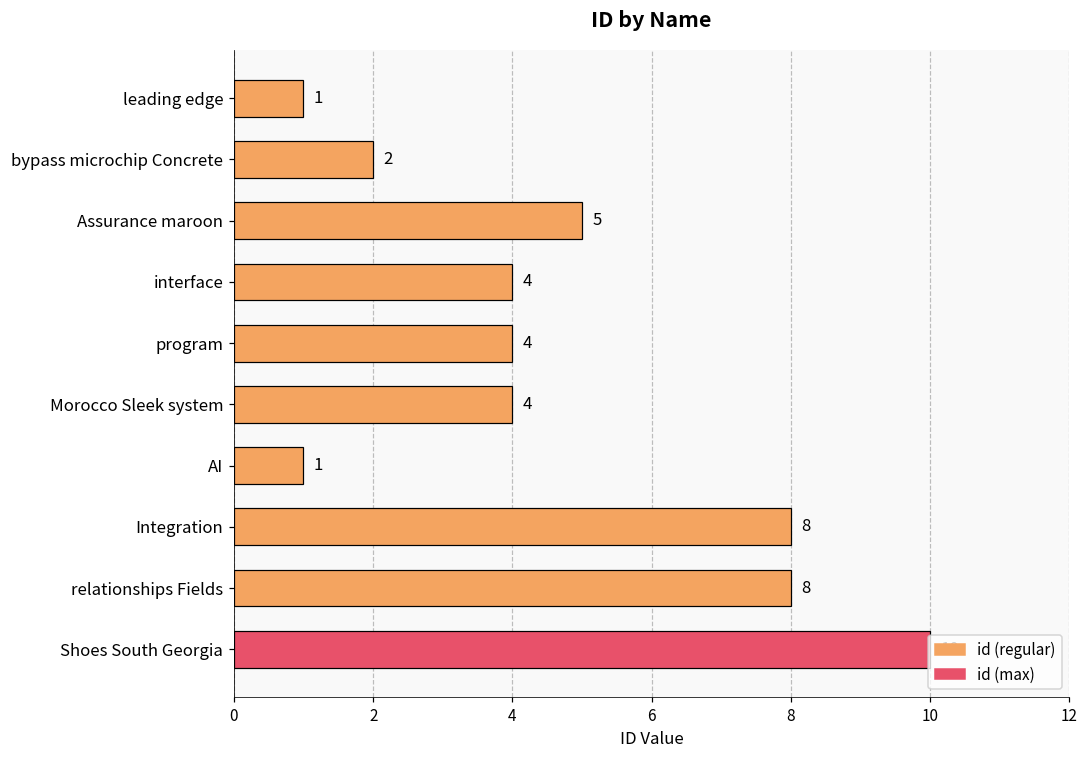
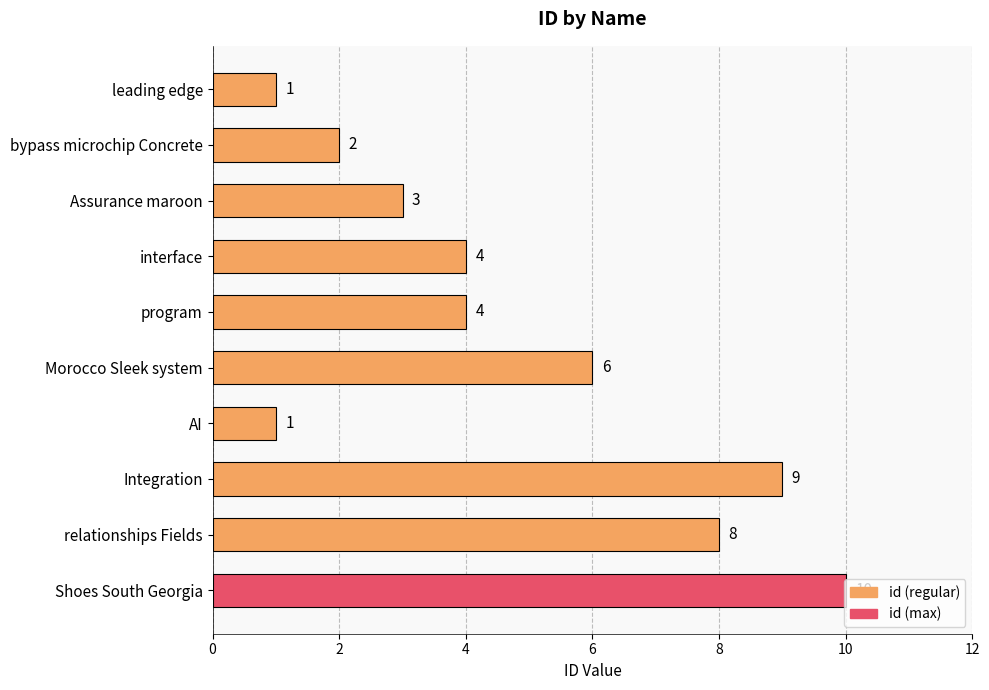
Assurance maroon: 5 -> 3
Morocco Sleek system: 4 -> 6
Integration: 8 -> 9
